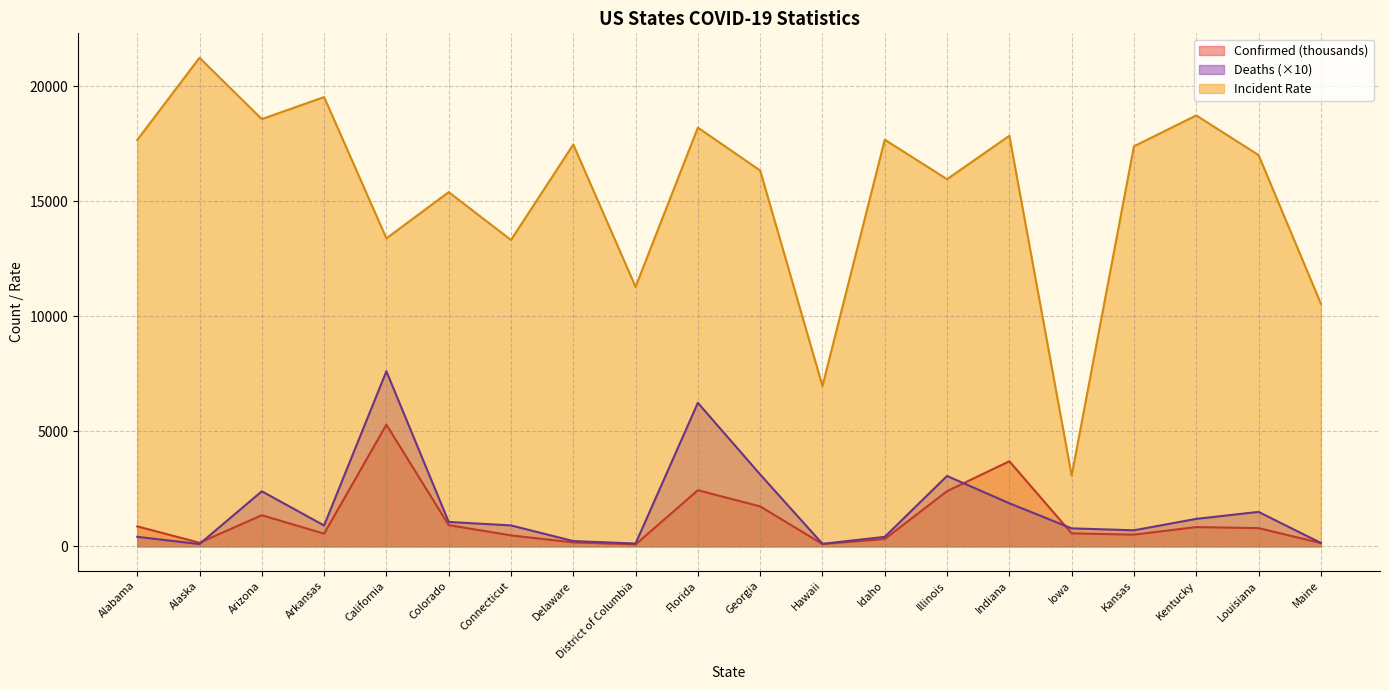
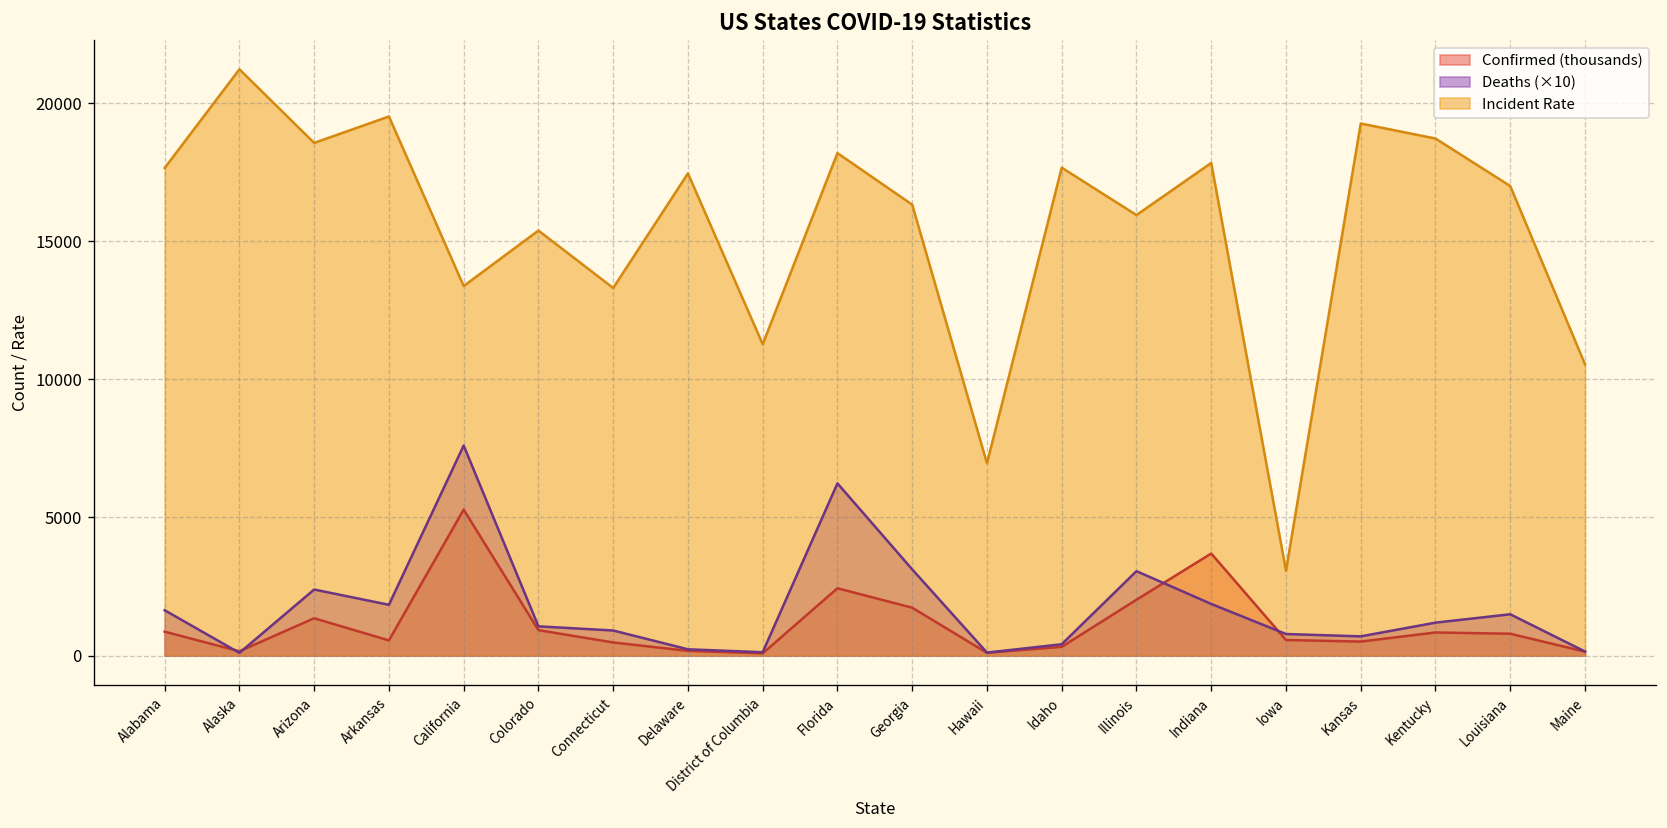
Deaths (×10), Alabama: 400 -> 1600
Deaths (×10), Arkansas: 900 -> 1800
Confirmed (thousands), Illinois: 2400 -> 2000
Incident Rate, Kansas: 17400 -> 19300
